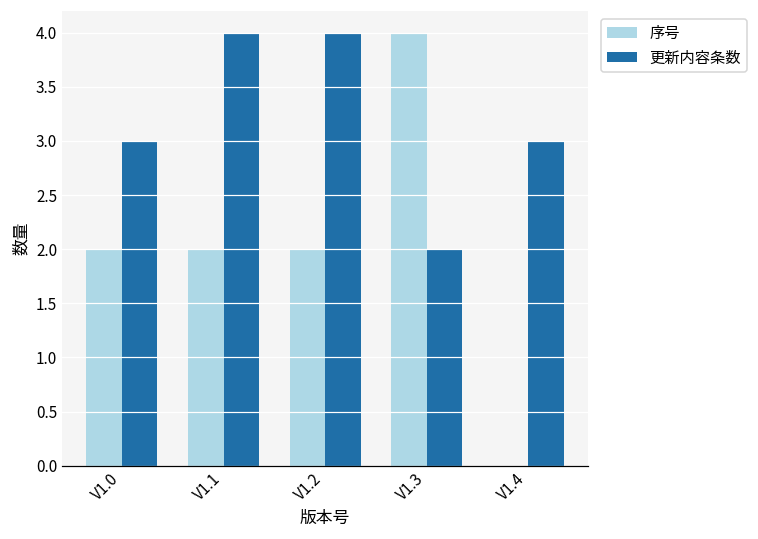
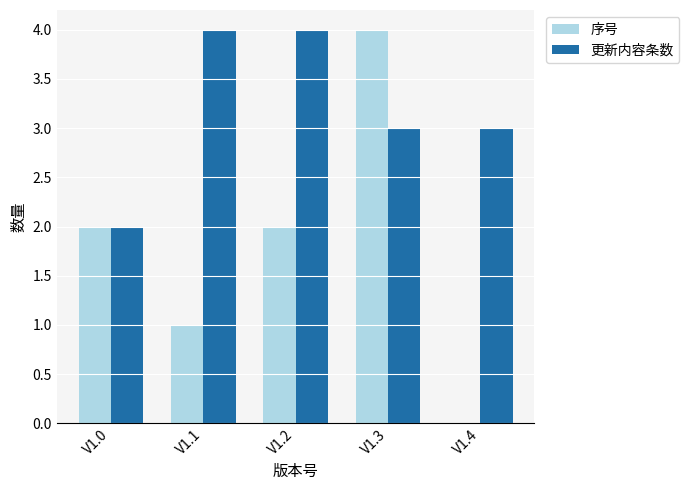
更新内容条数, V1.0: 3 -> 2
序号, V1.1: 2 -> 1
更新内容条数, V1.3: 2 -> 3
